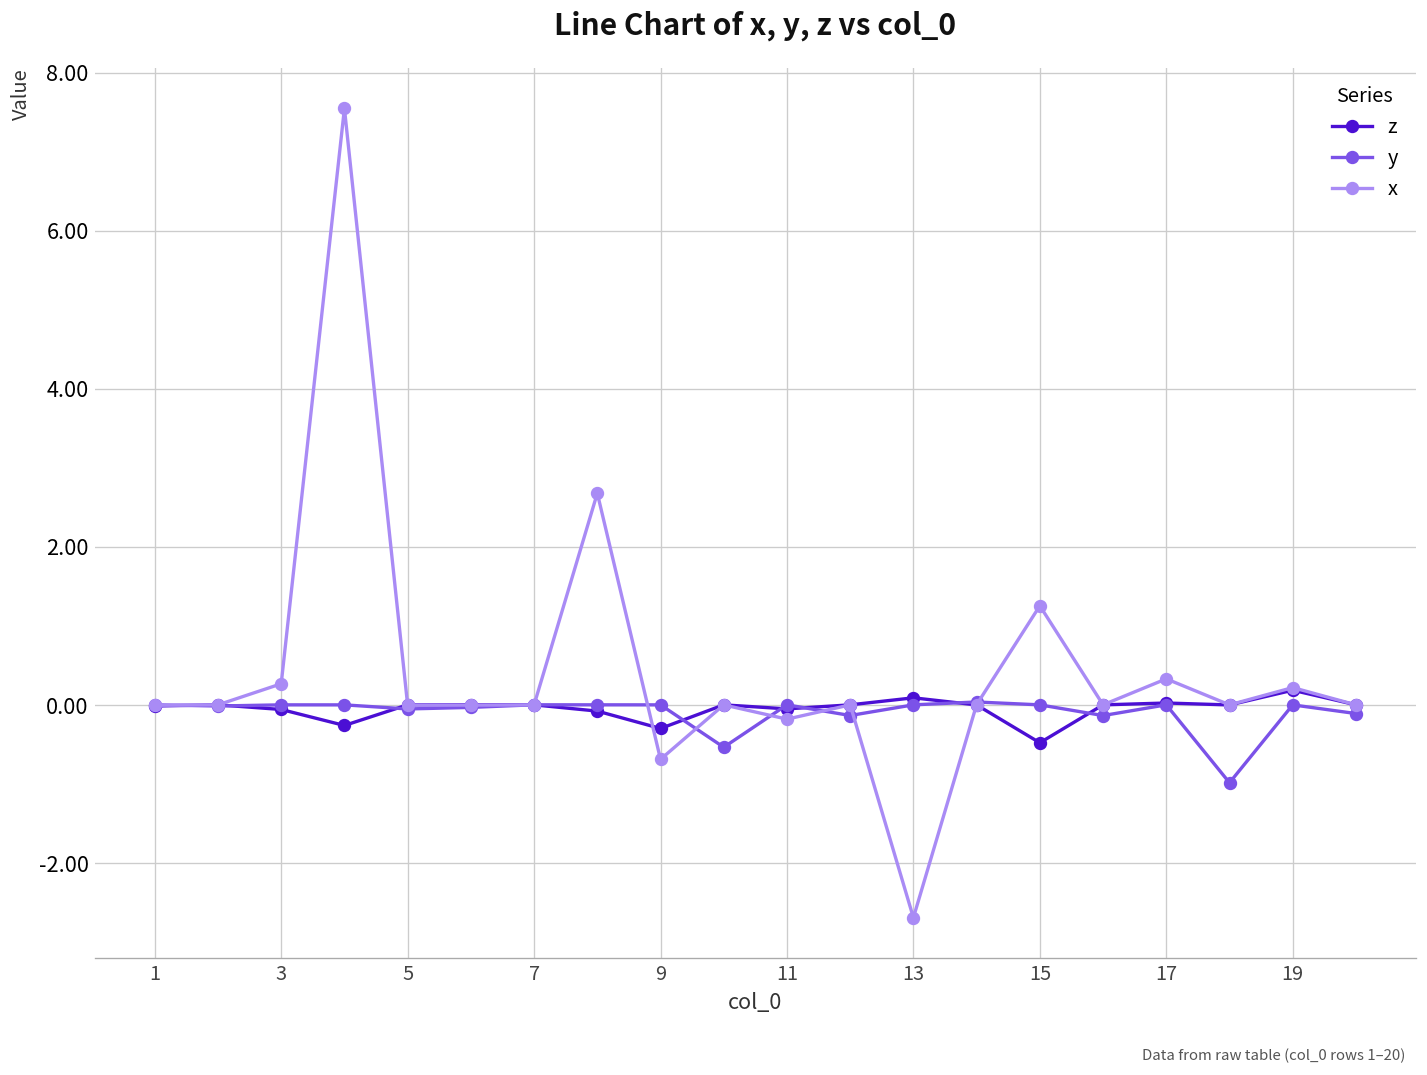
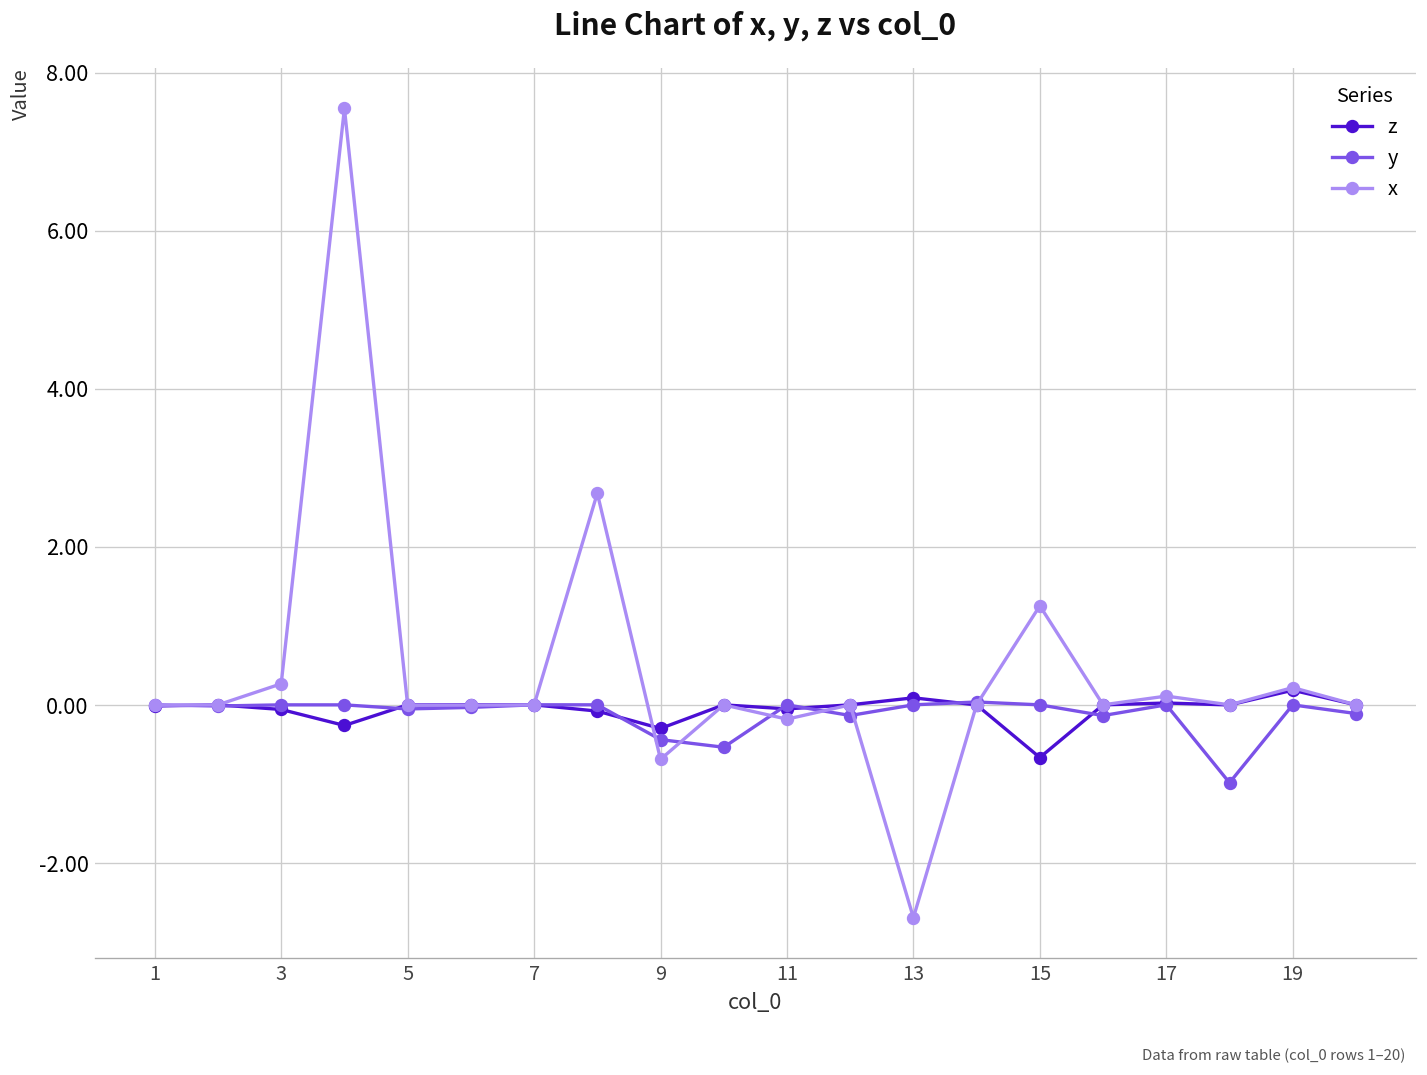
y, 9: 0.0 -> -0.4
z, 15: -0.5 -> -0.7
x, 17: 0.3 -> 0.1
